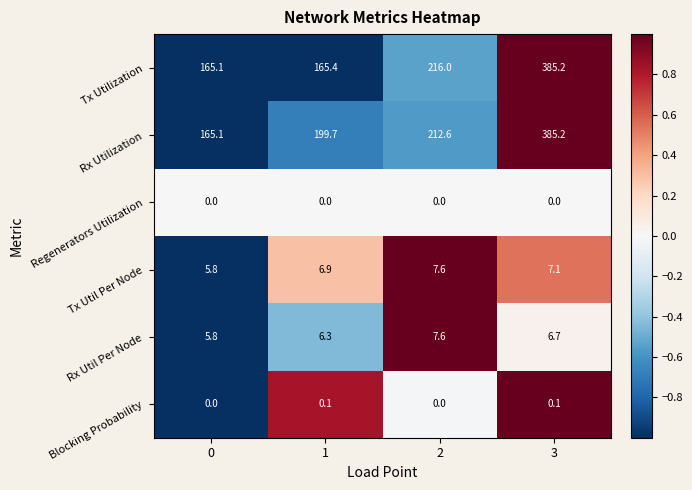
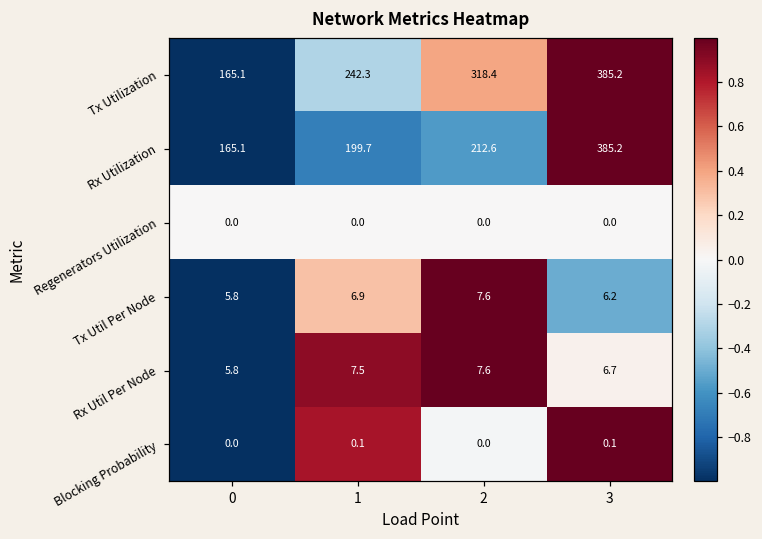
Tx Utilization, 1: 165.4 -> 242.3
Tx Utilization, 2: 216.0 -> 318.4
Tx Util Per Node, 3: 7.1 -> 6.2
Rx Util Per Node, 1: 6.3 -> 7.5
